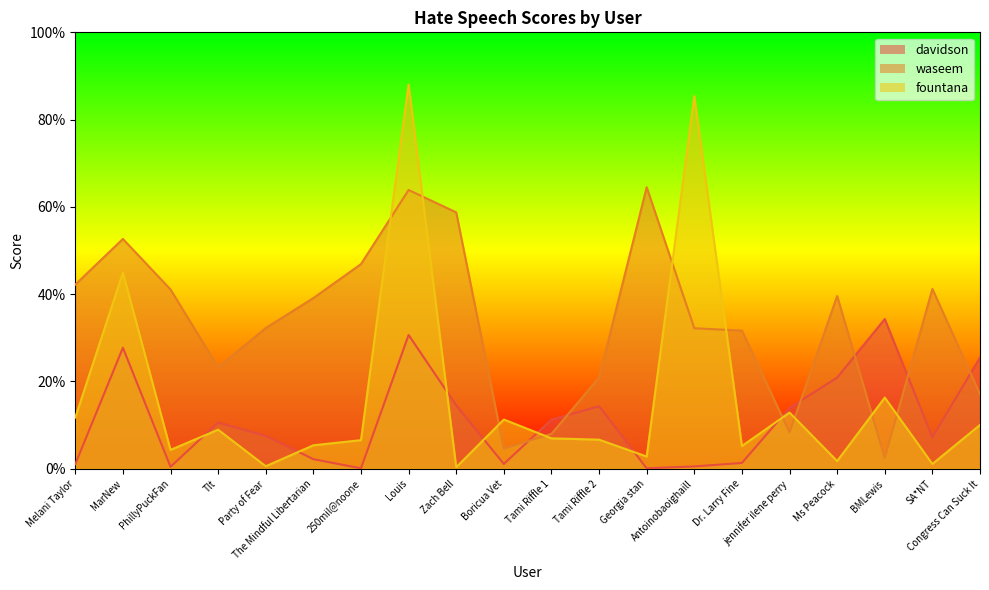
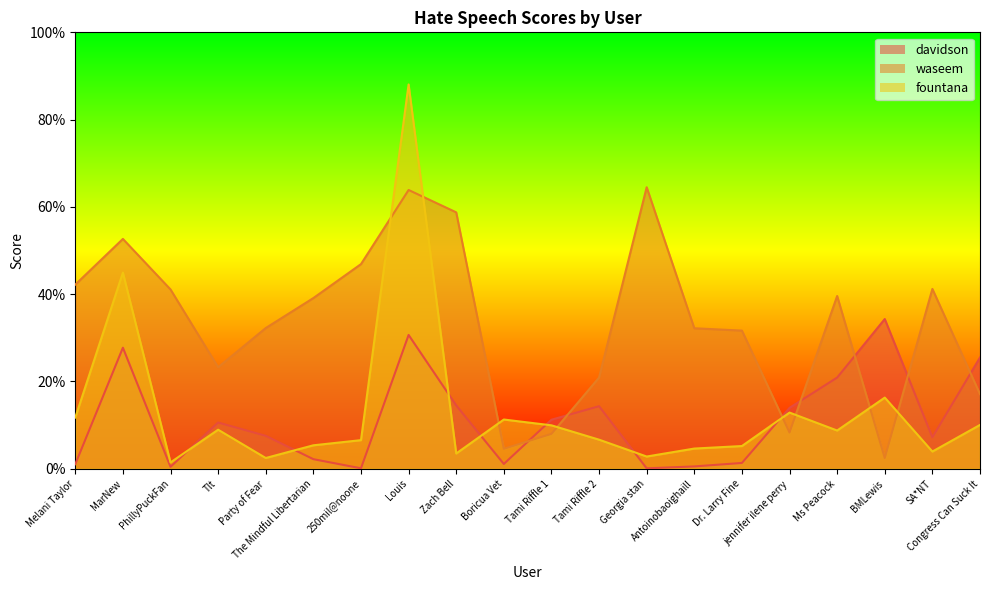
fountana, PhillyPuckFan: 4% -> 1%
fountana, Party of Fear: 1% -> 2%
fountana, Zach Bell: 0% -> 4%
fountana, Tami Riffle 1: 7% -> 10%
fountana, Antoinobaoighaill: 85% -> 5%
fountana, Ms Peacock: 2% -> 9%
fountana, SA*NT: 1% -> 4%
